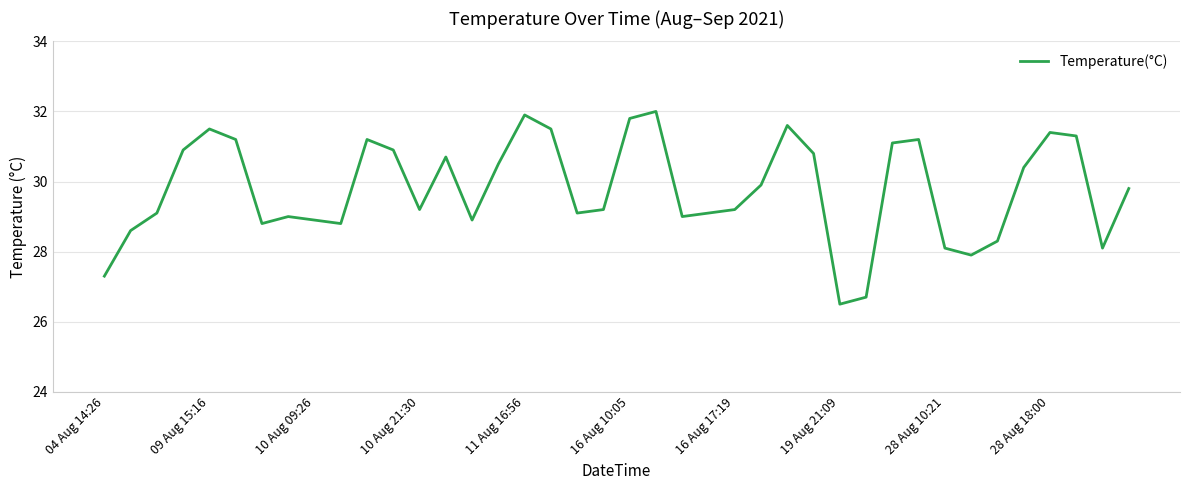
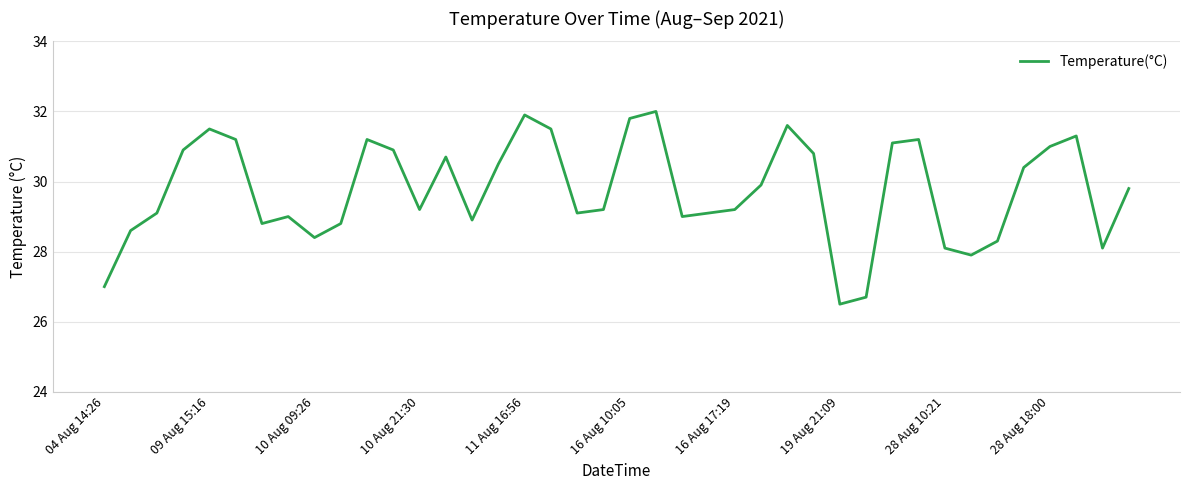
04 Aug 14:26: 27.3 -> 27.0
10 Aug 09:26: 28.9 -> 28.4
28 Aug 18:00: 31.4 -> 31.0
